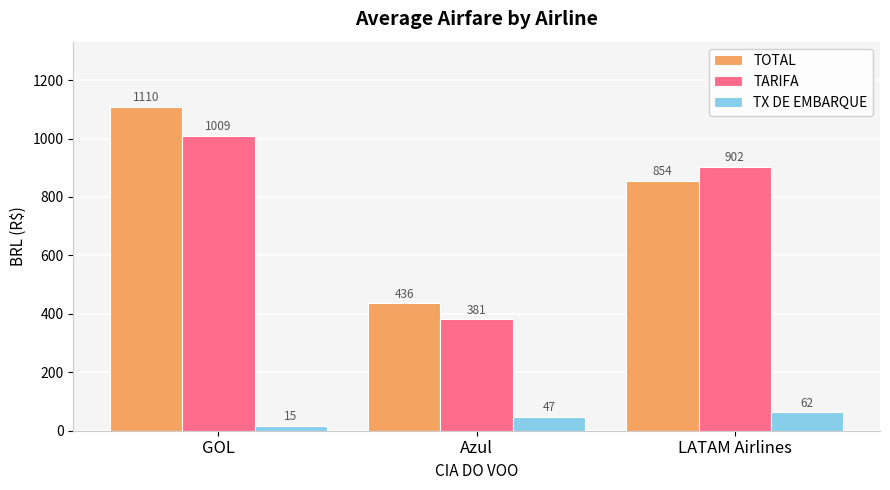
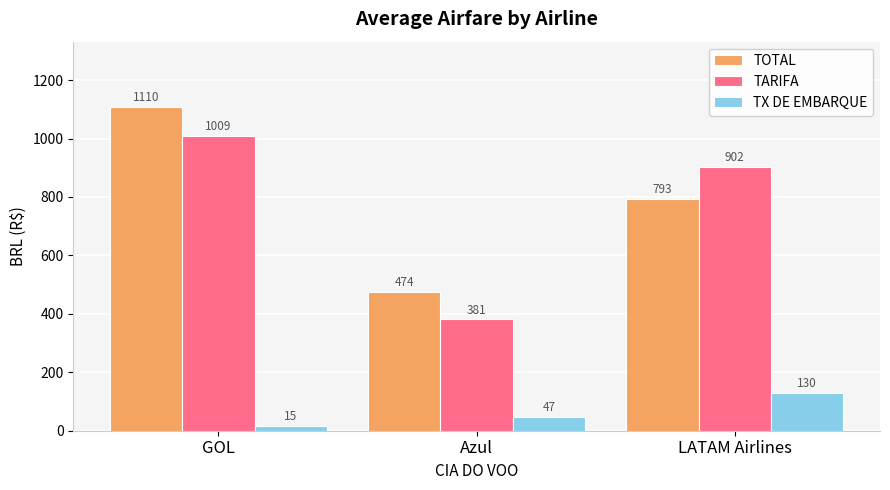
TOTAL, Azul: 436 -> 474
TOTAL, LATAM Airlines: 854 -> 793
TX DE EMBARQUE, LATAM Airlines: 62 -> 130
